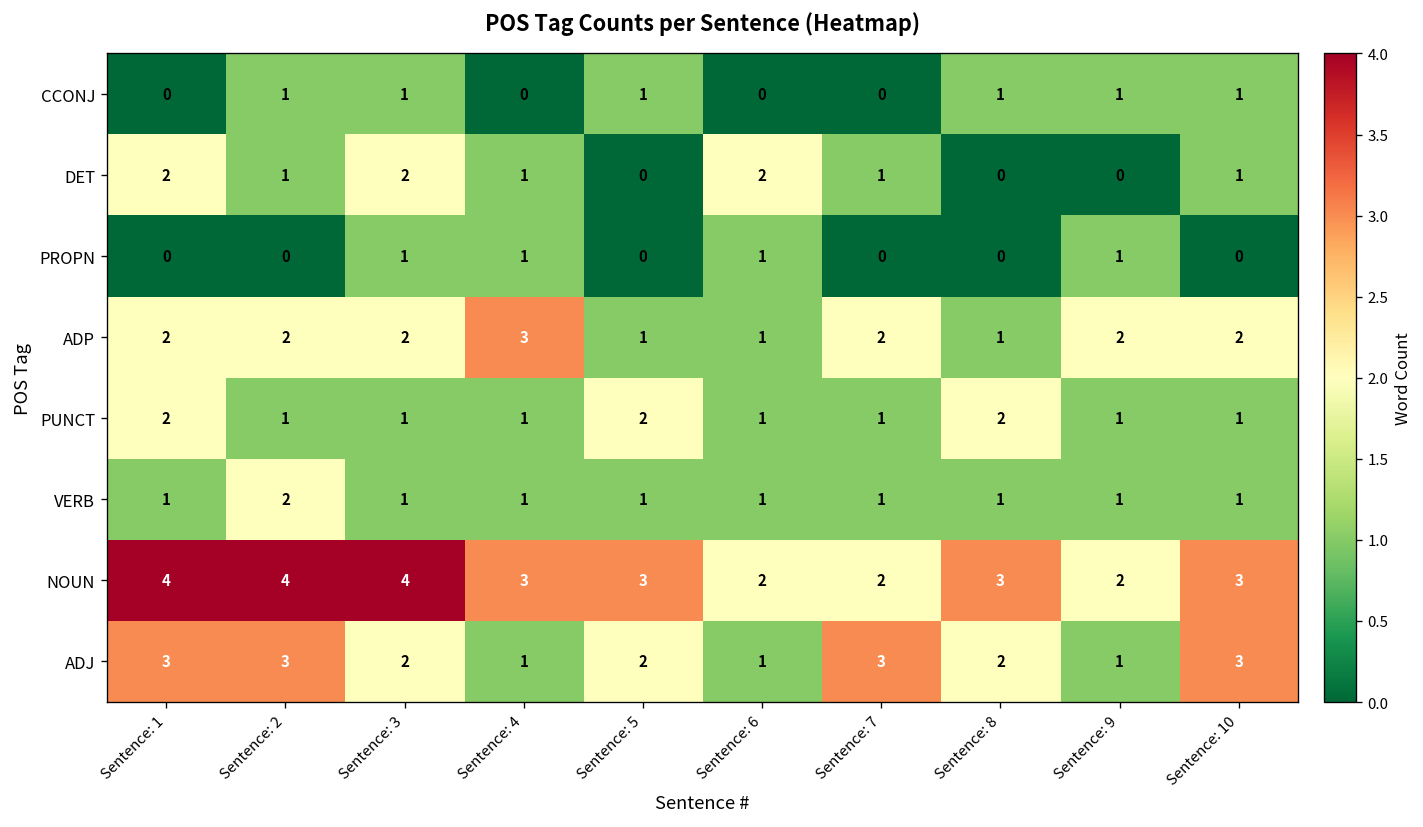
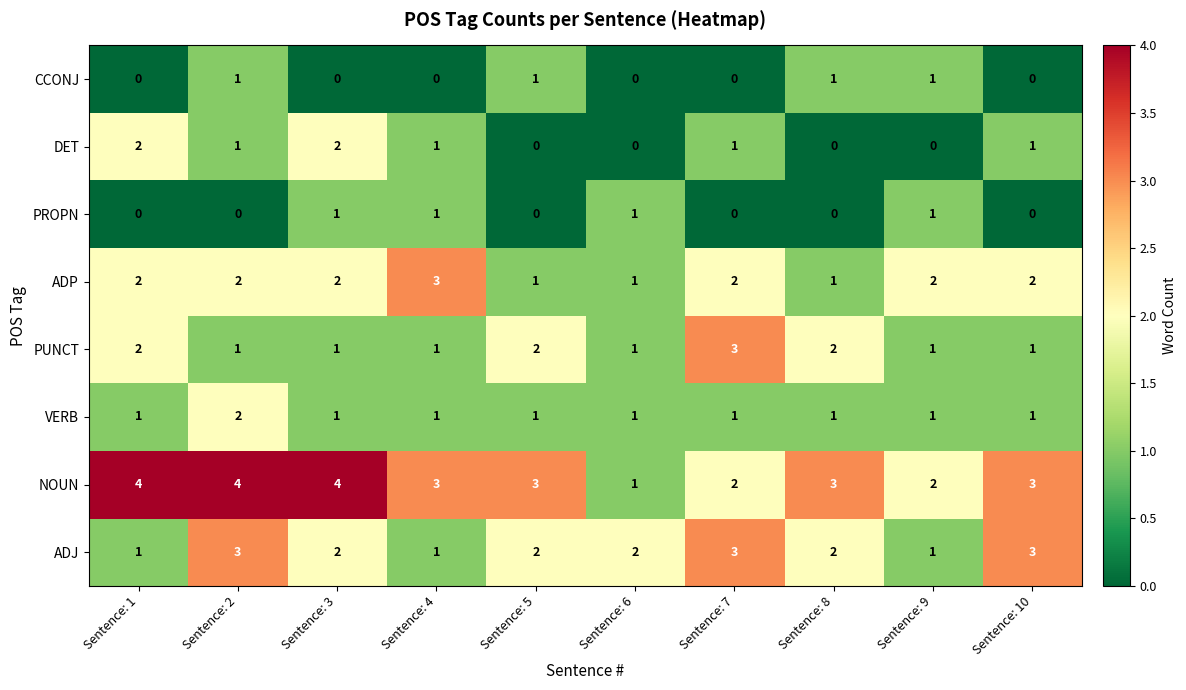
CCONJ, Sentence: 3: 1 -> 0
CCONJ, Sentence: 10: 1 -> 0
DET, Sentence: 6: 2 -> 0
PUNCT, Sentence: 7: 1 -> 3
NOUN, Sentence: 6: 2 -> 1
ADJ, Sentence: 1: 3 -> 1
ADJ, Sentence: 6: 1 -> 2
